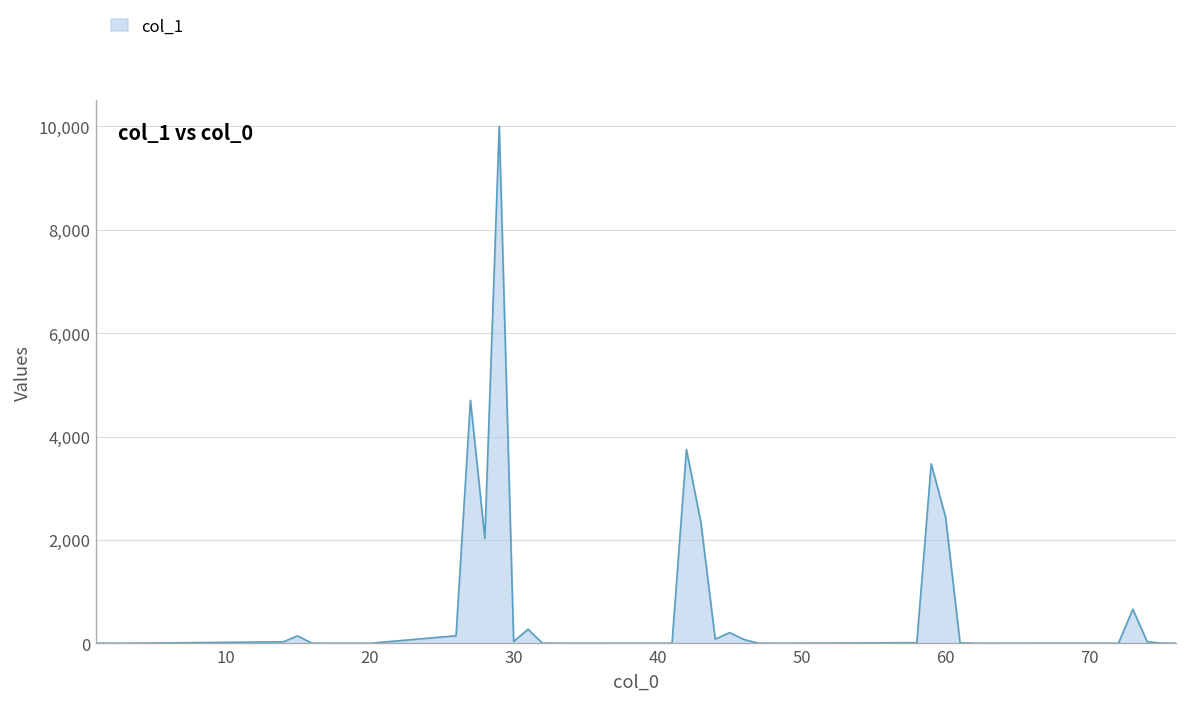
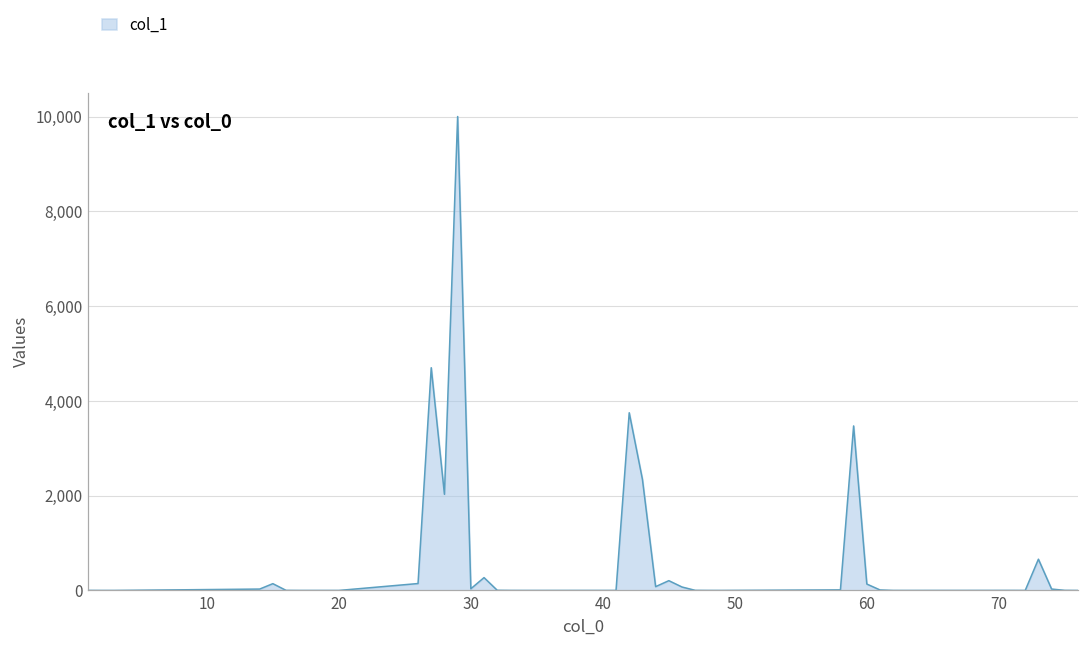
60: 2,400 -> 100
